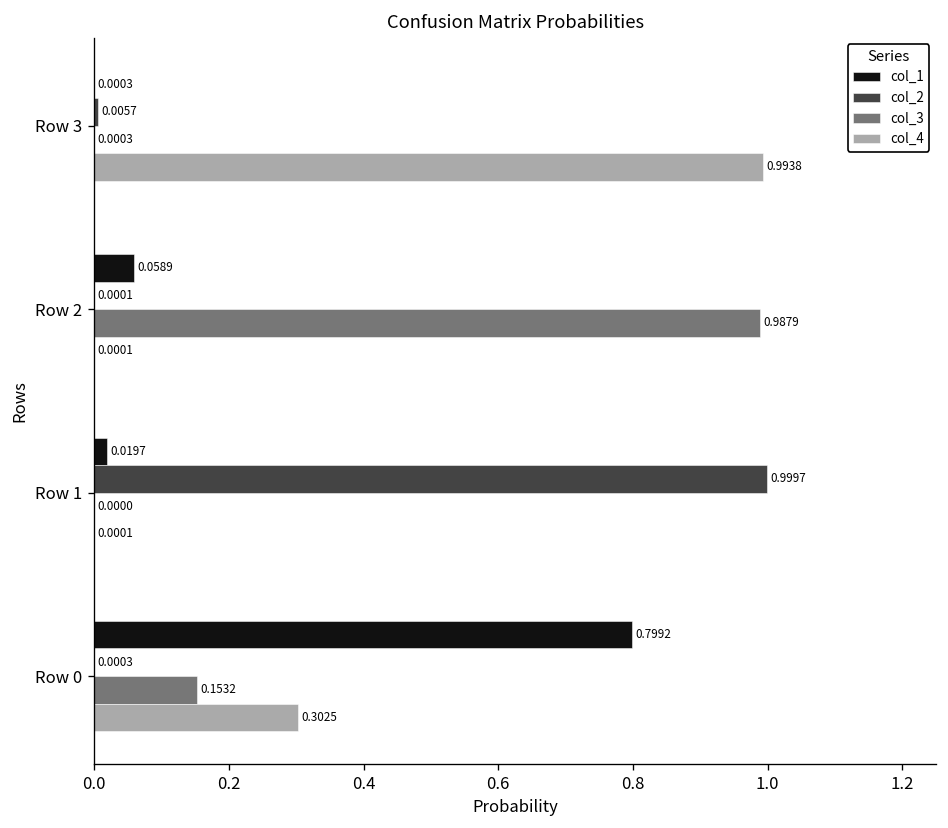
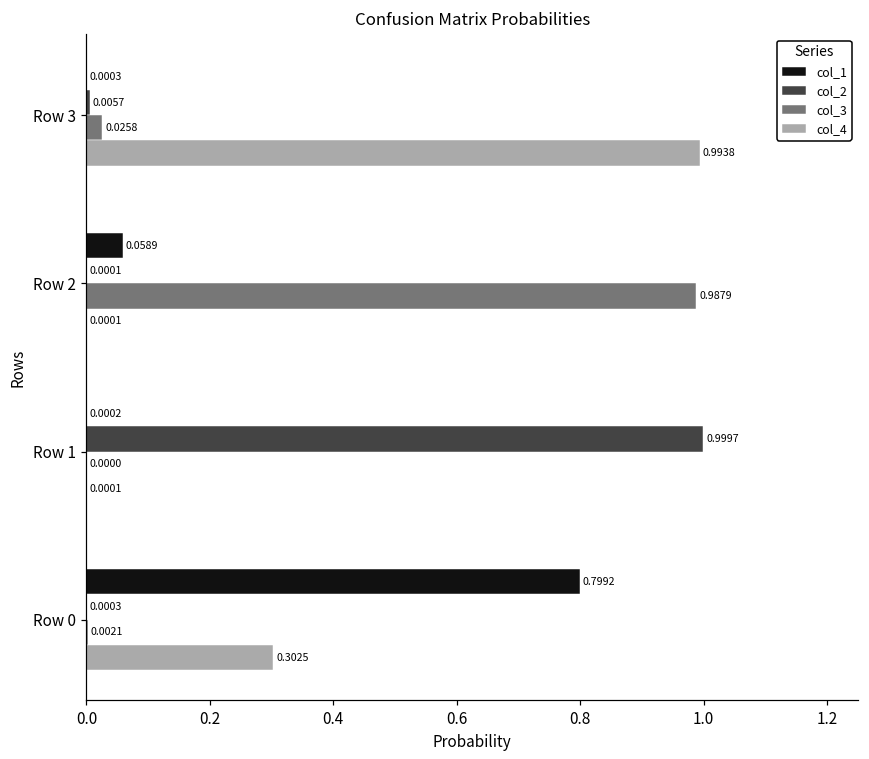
col_3, Row 3: 0.0003 -> 0.0258
col_1, Row 1: 0.0197 -> 0.0002
col_3, Row 0: 0.1532 -> 0.0021
